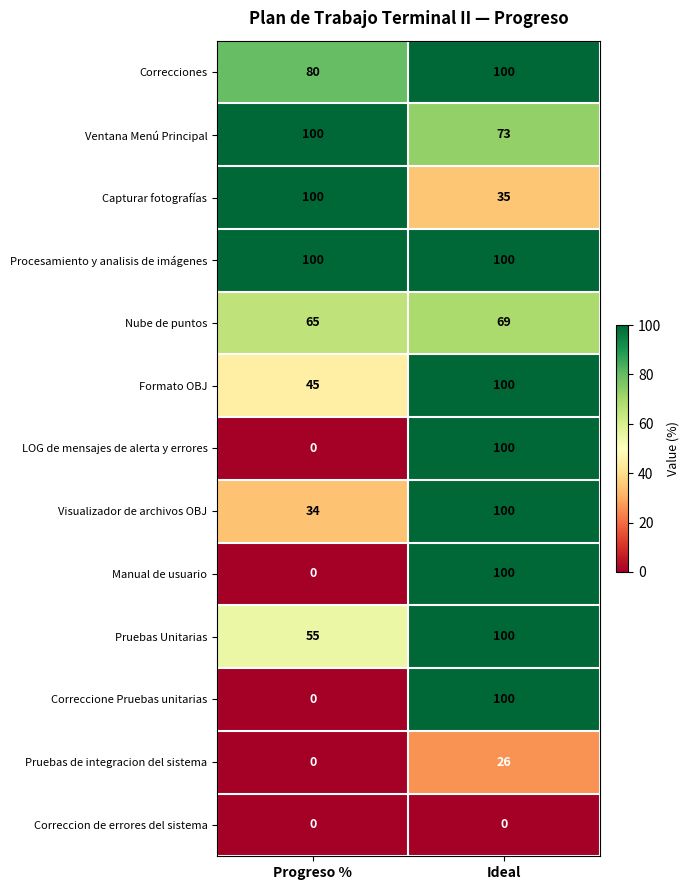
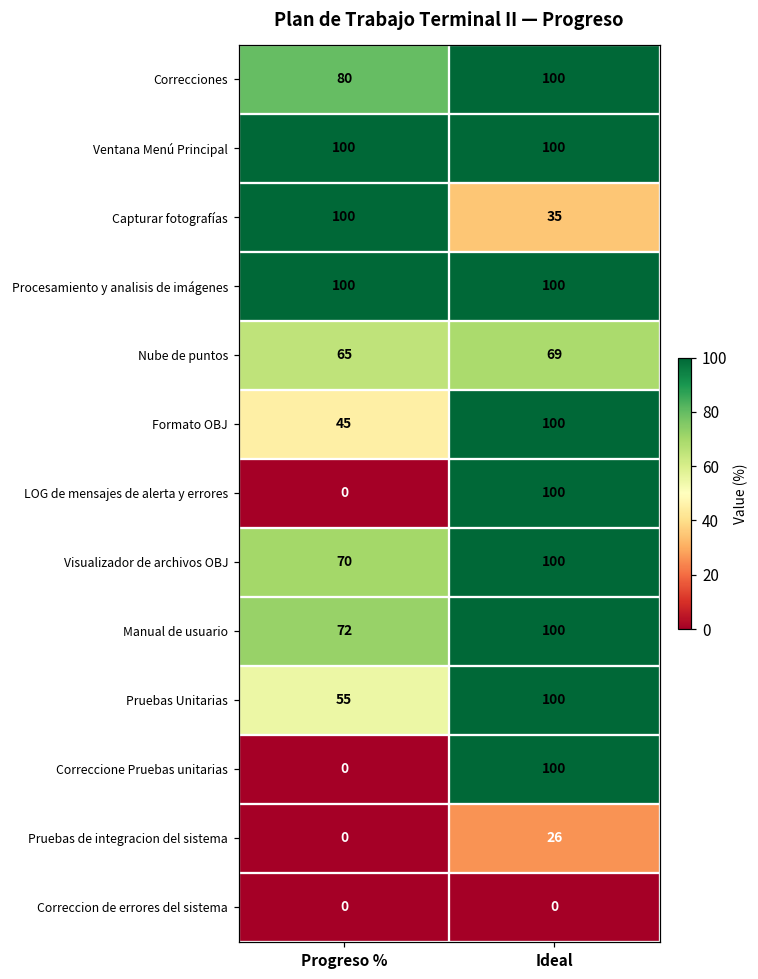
Ventana Menú Principal, Ideal: 73 -> 100
Visualizador de archivos OBJ, Progreso %: 34 -> 70
Manual de usuario, Progreso %: 0 -> 72
